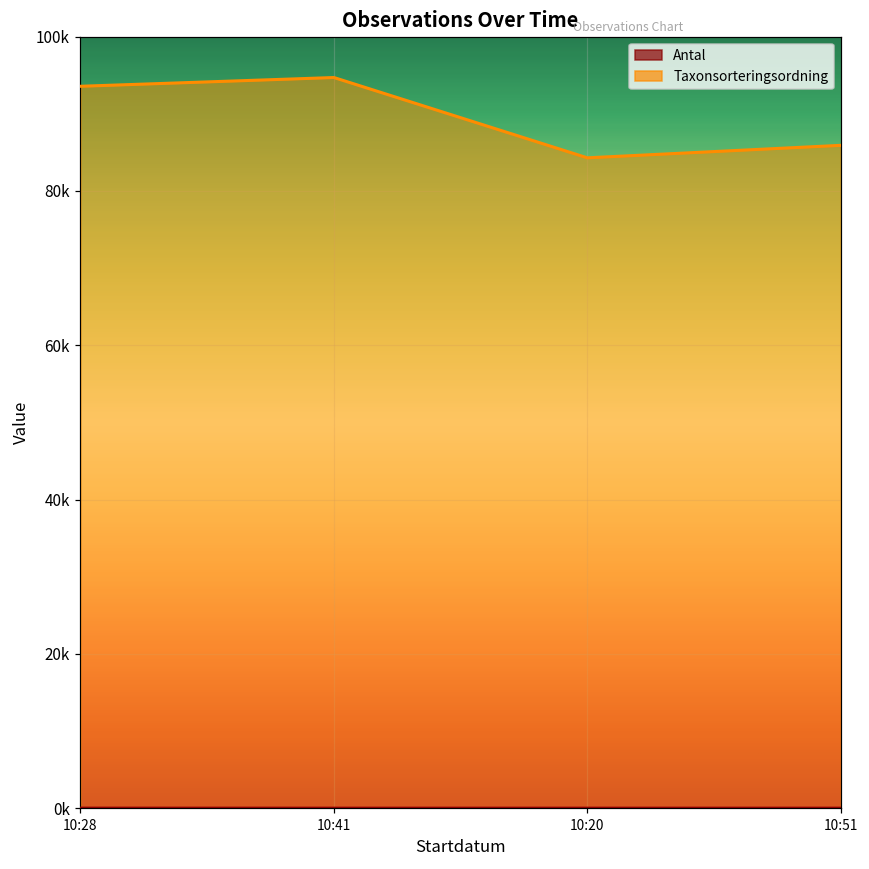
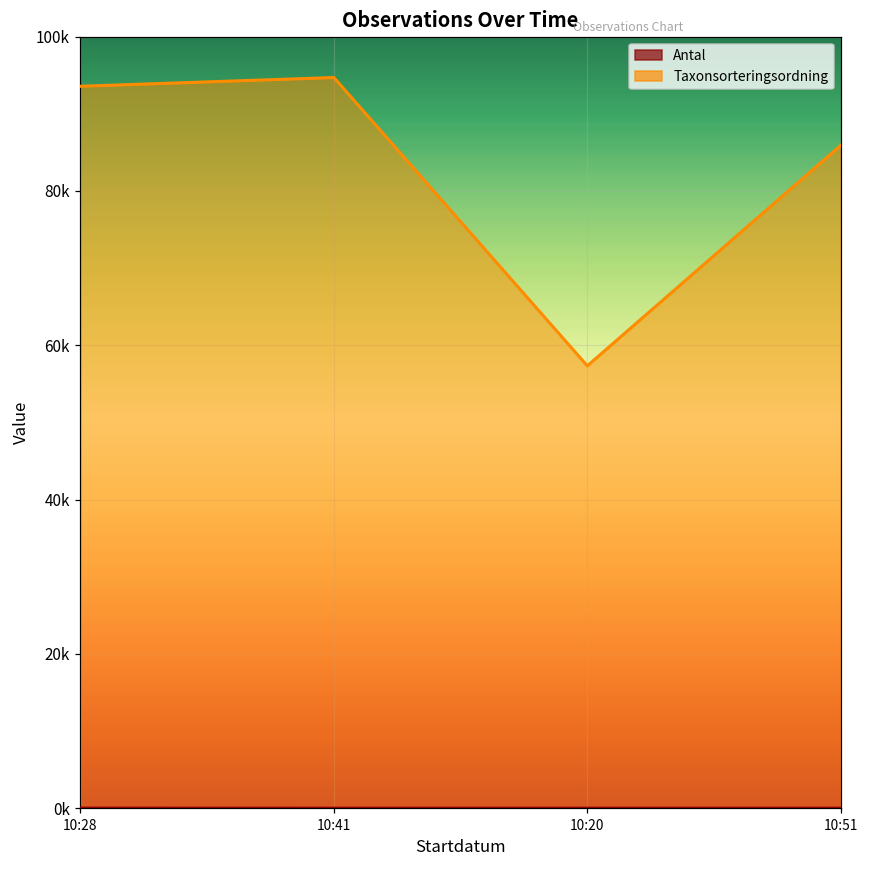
Taxonsorteringsordning, 10:20: 84000 -> 57000
